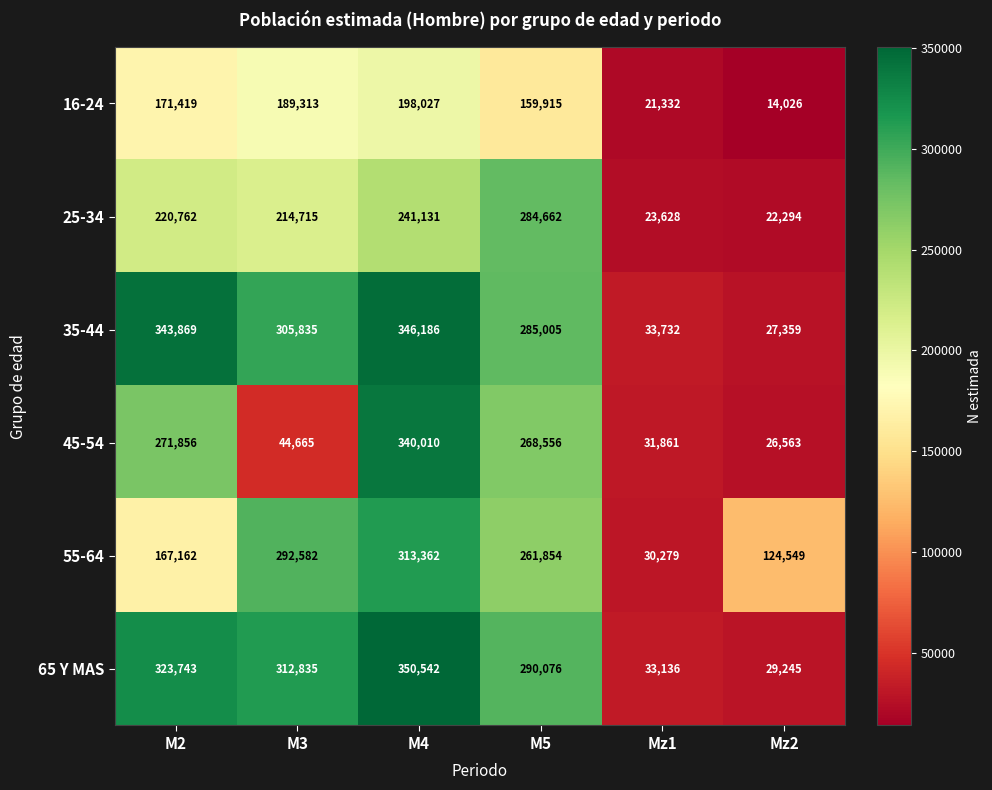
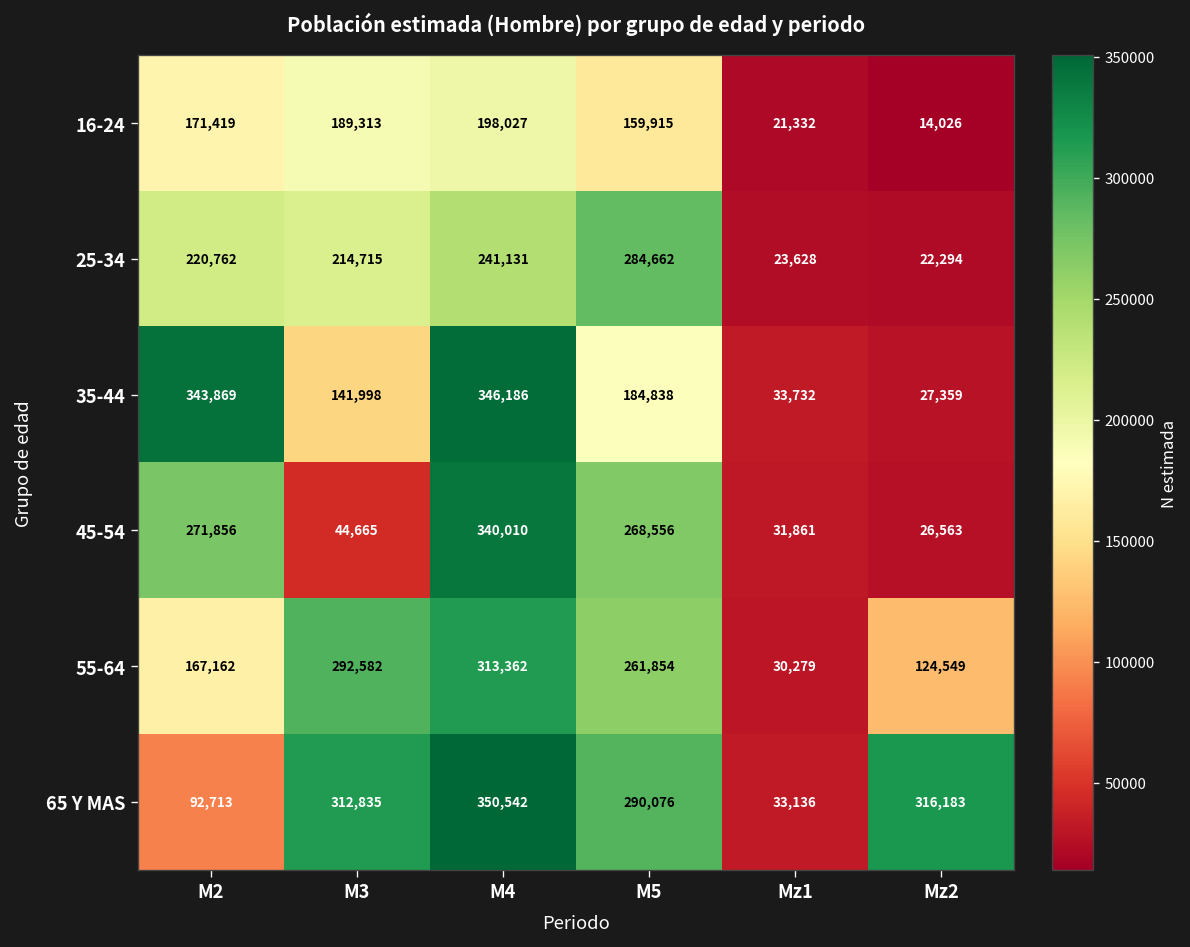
35-44, M3: 305,835 -> 141,998
35-44, M5: 285,005 -> 184,838
65 Y MAS, M2: 323,743 -> 92,713
65 Y MAS, Mz2: 29,245 -> 316,183
